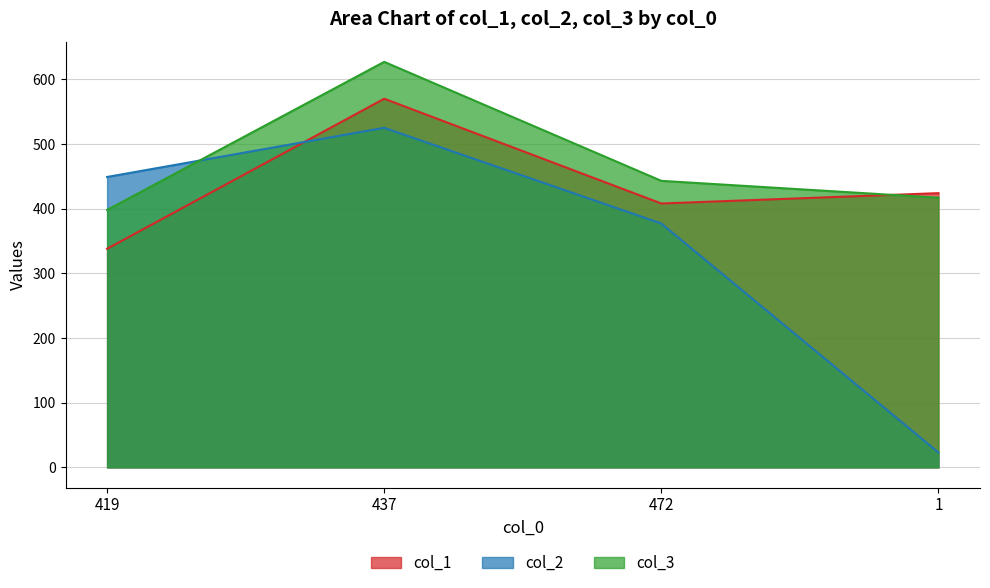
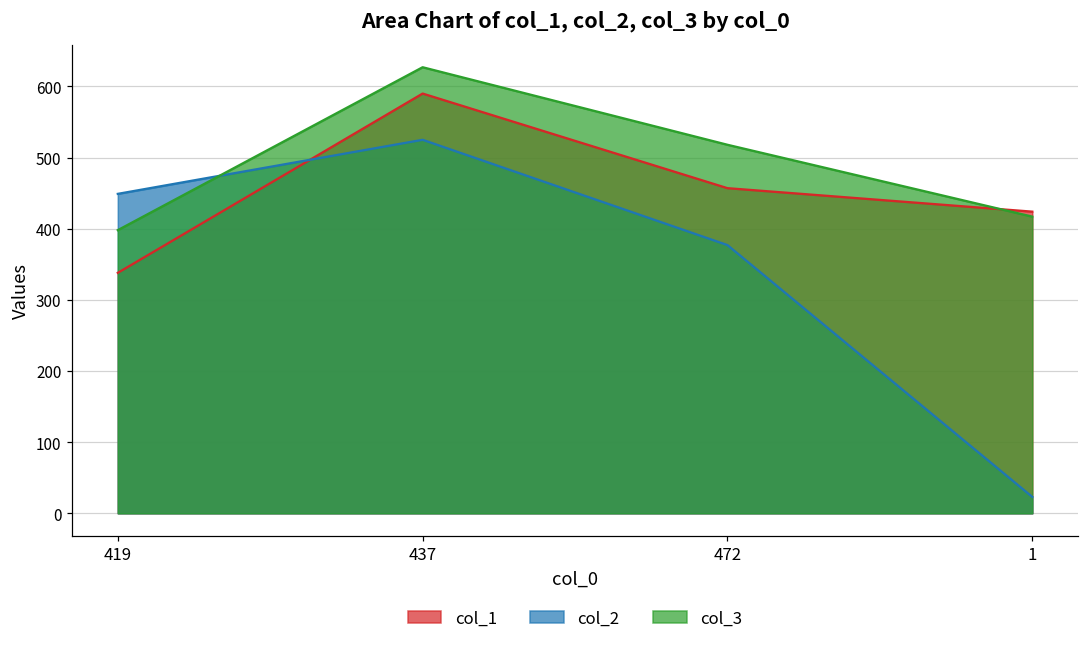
col_1, 437: 570 -> 590
col_1, 472: 410 -> 460
col_3, 472: 440 -> 520
